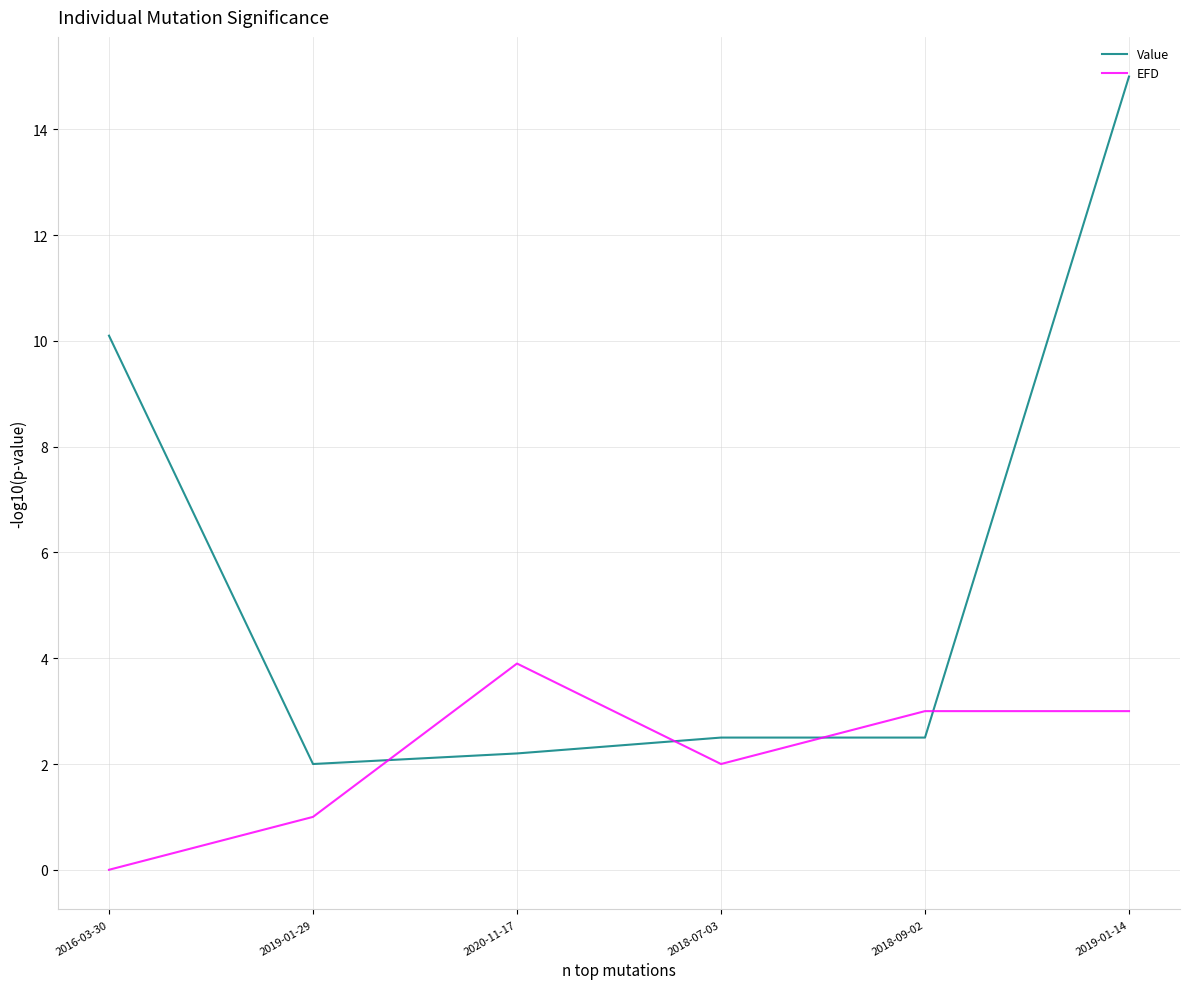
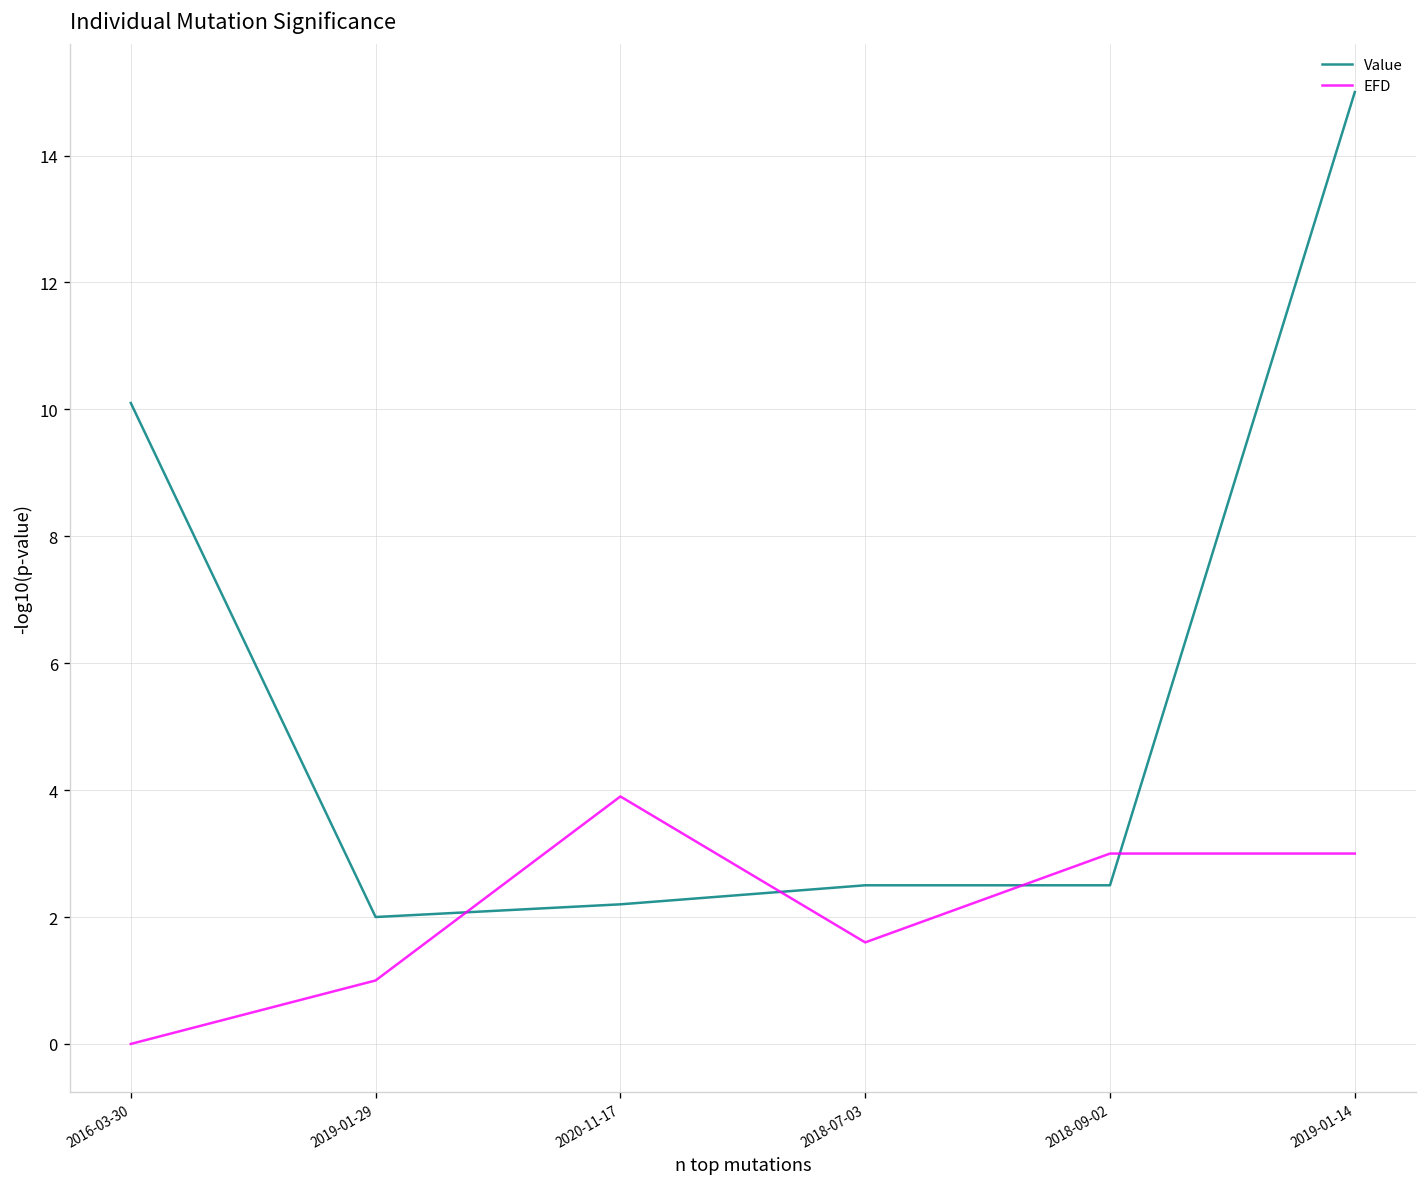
EFD, 2018-07-03: 2.0 -> 1.6
